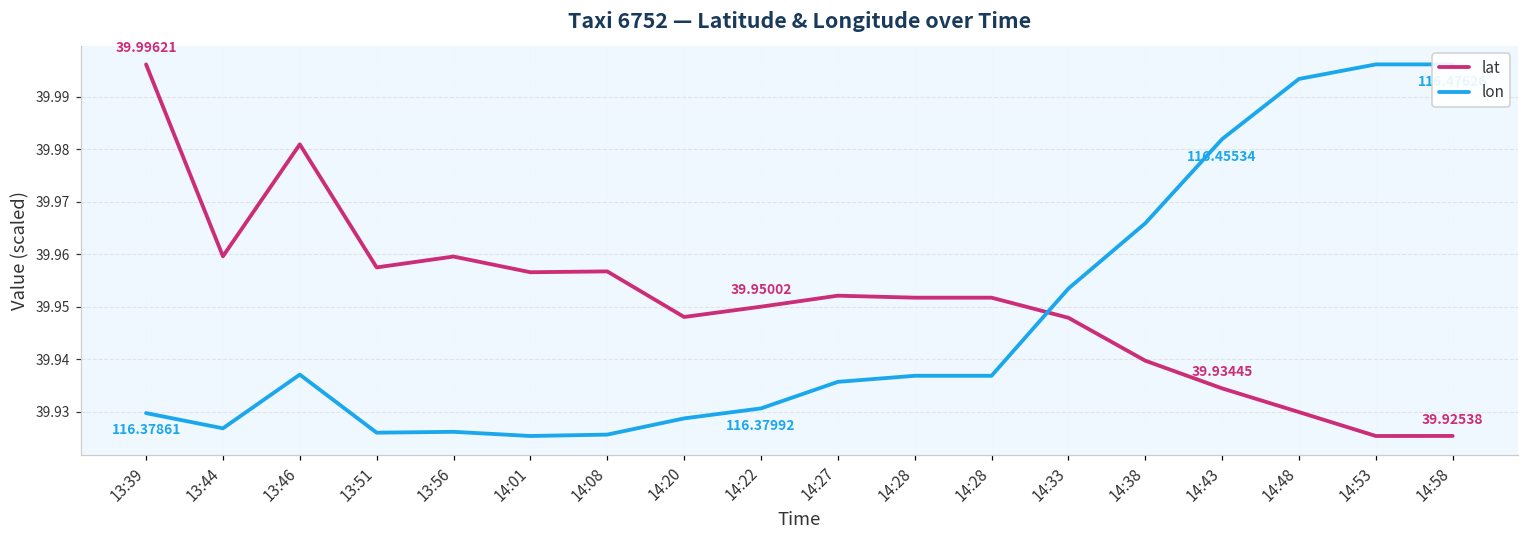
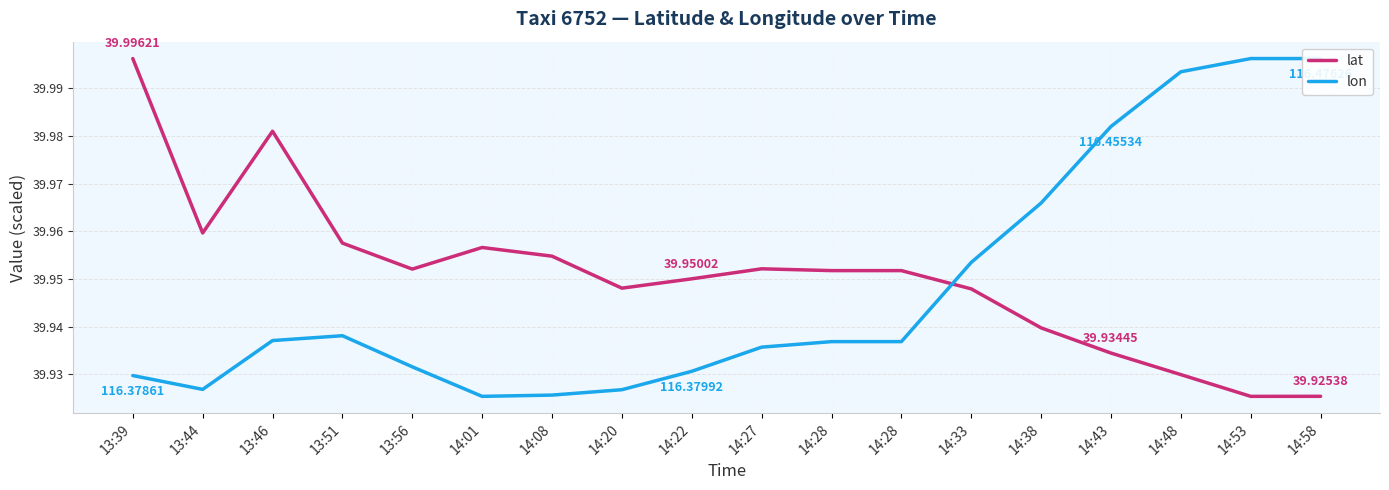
lon, 13:51: 39.926 -> 39.938
lat, 13:56: 39.960 -> 39.952
lon, 13:56: 39.926 -> 39.932
lat, 14:08: 39.957 -> 39.955
lon, 14:20: 39.929 -> 39.927
